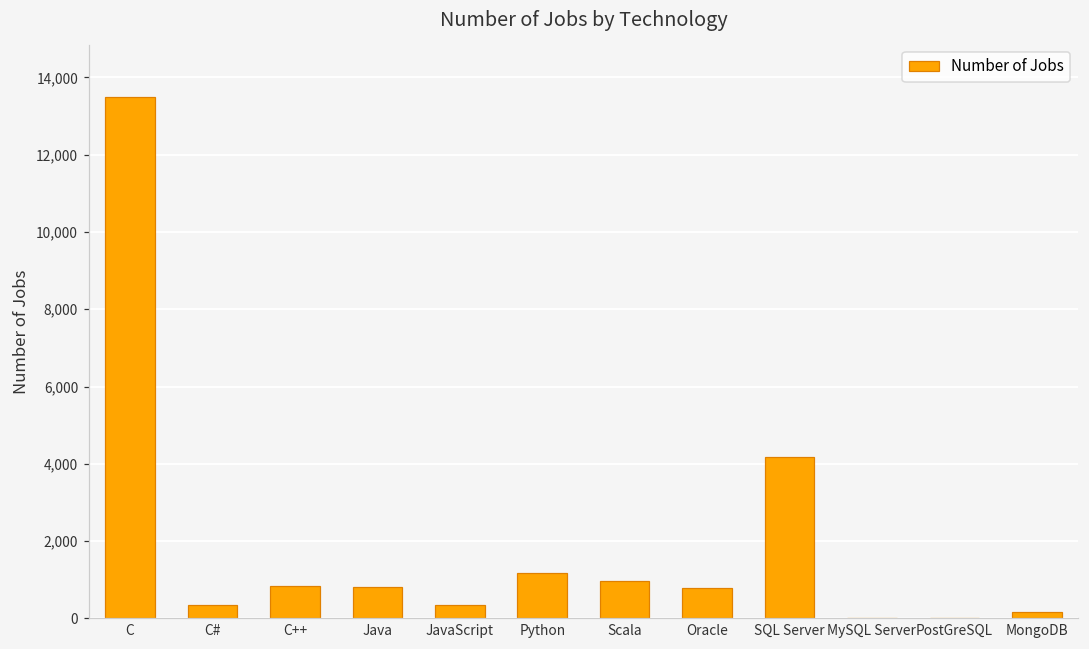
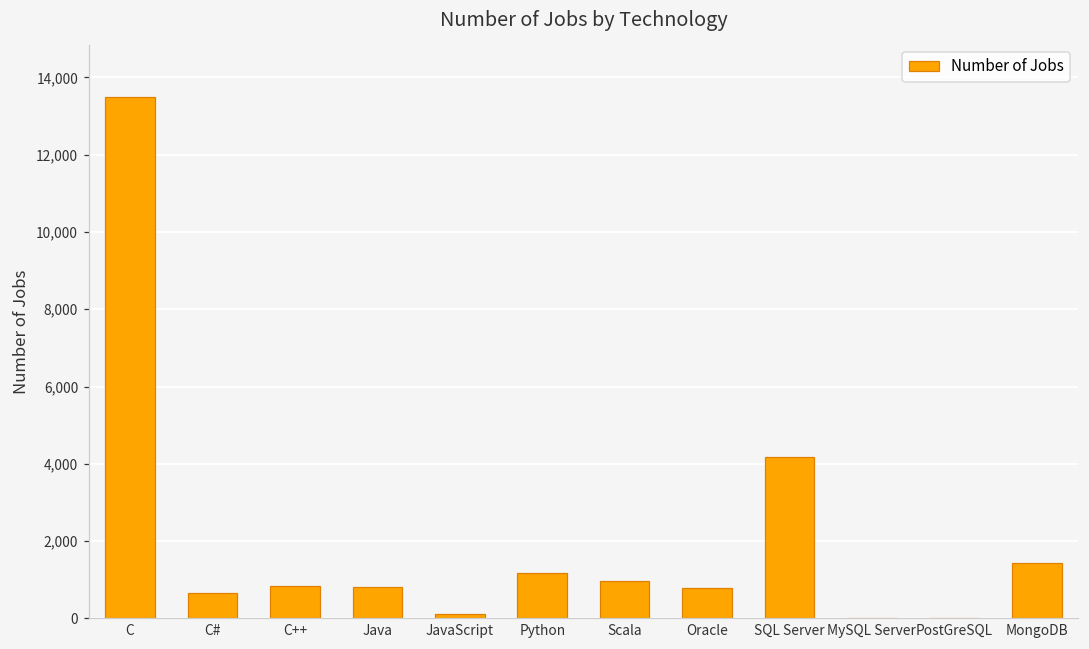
C#: 300 -> 700
JavaScript: 400 -> 100
MongoDB: 200 -> 1,400
